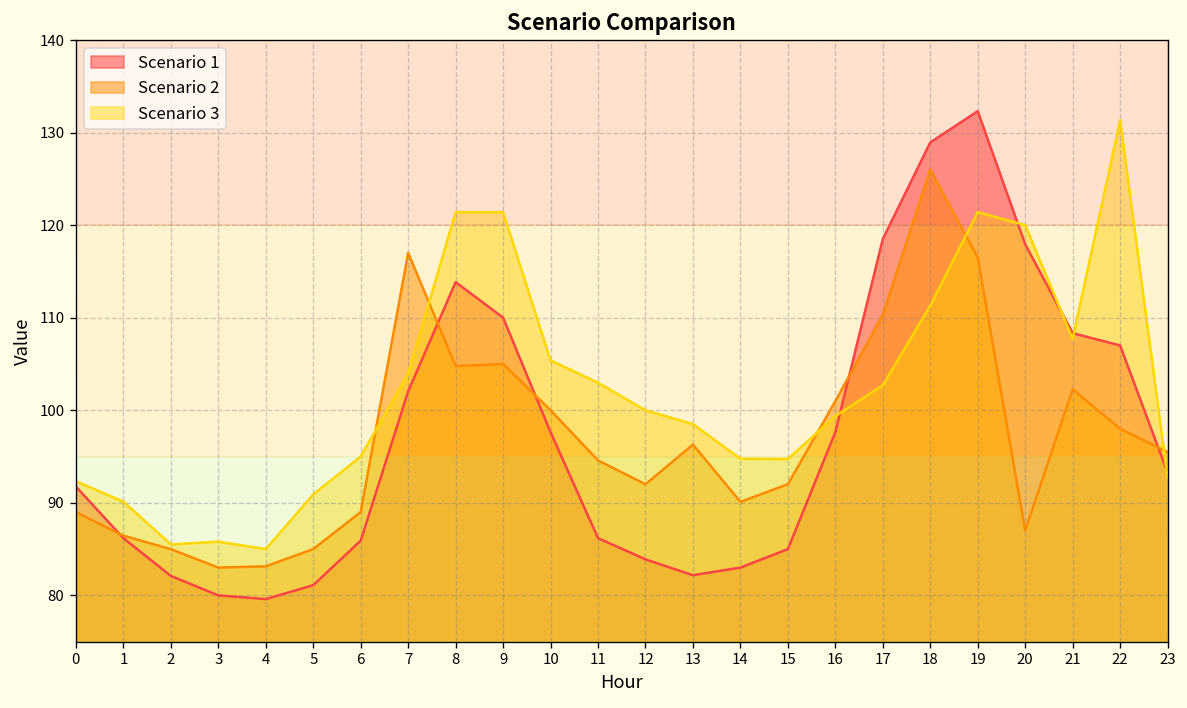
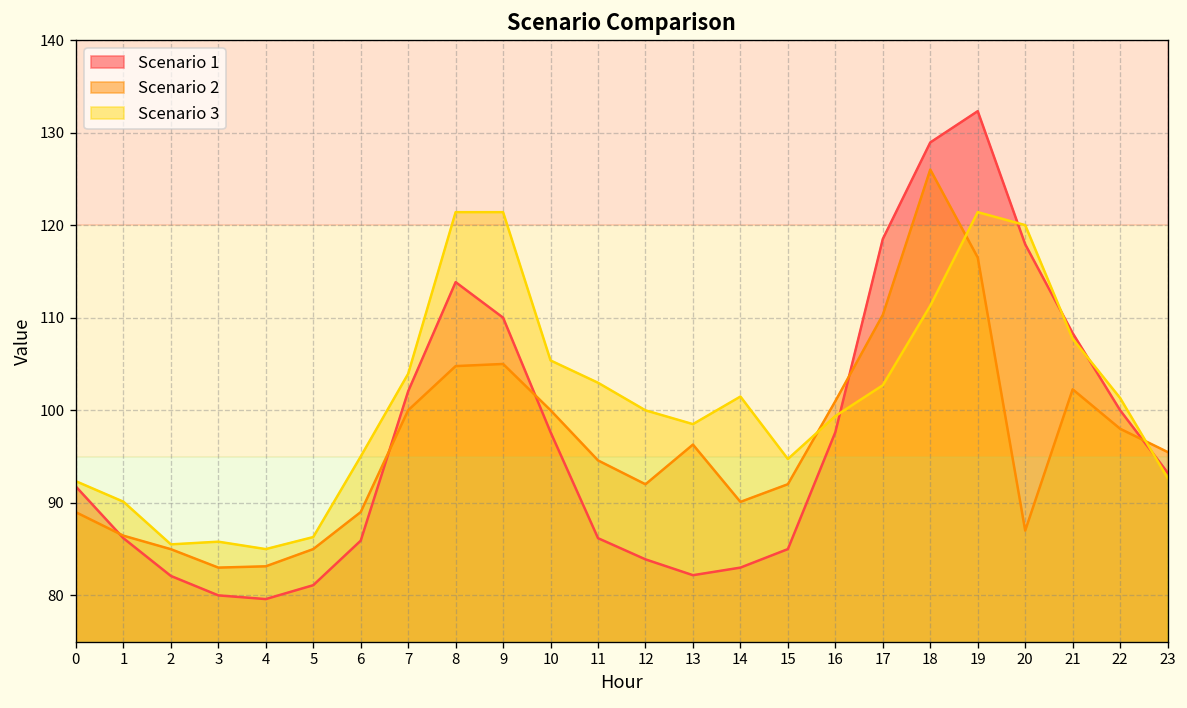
Scenario 3, 5: 91 -> 86
Scenario 2, 7: 117 -> 100
Scenario 3, 14: 95 -> 101
Scenario 1, 22: 107 -> 100
Scenario 3, 22: 131 -> 101
